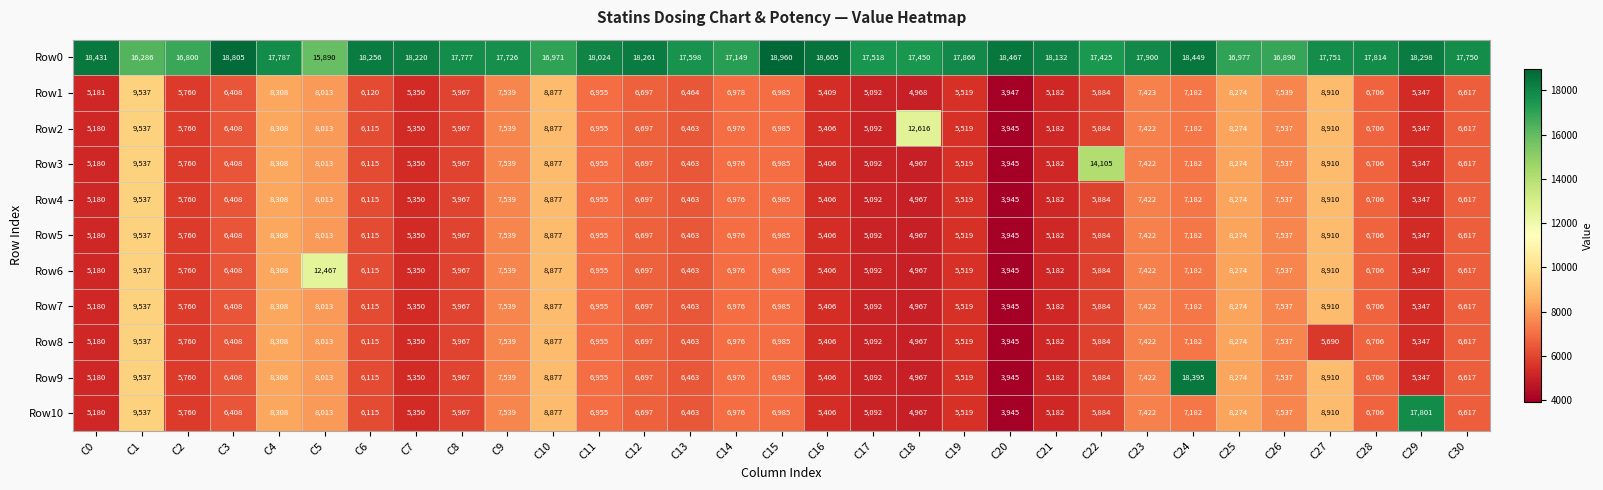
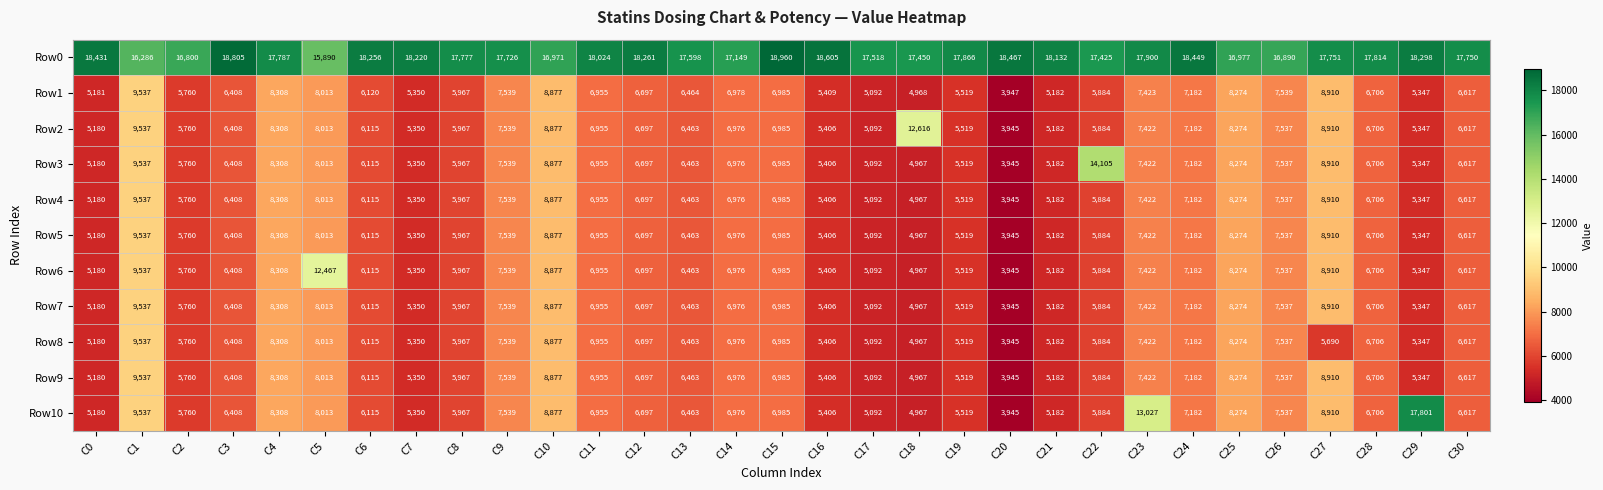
Row9, C24: 18,395 -> 7,182
Row10, C23: 7,422 -> 13,027
